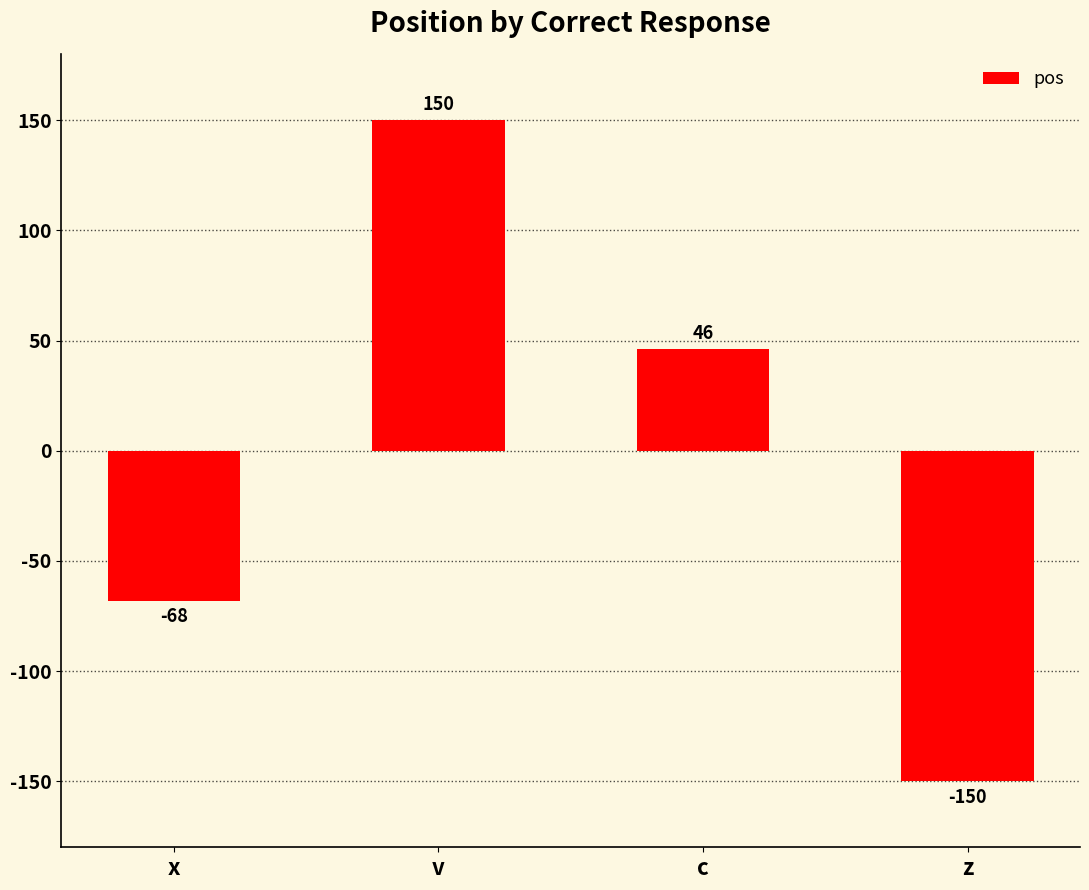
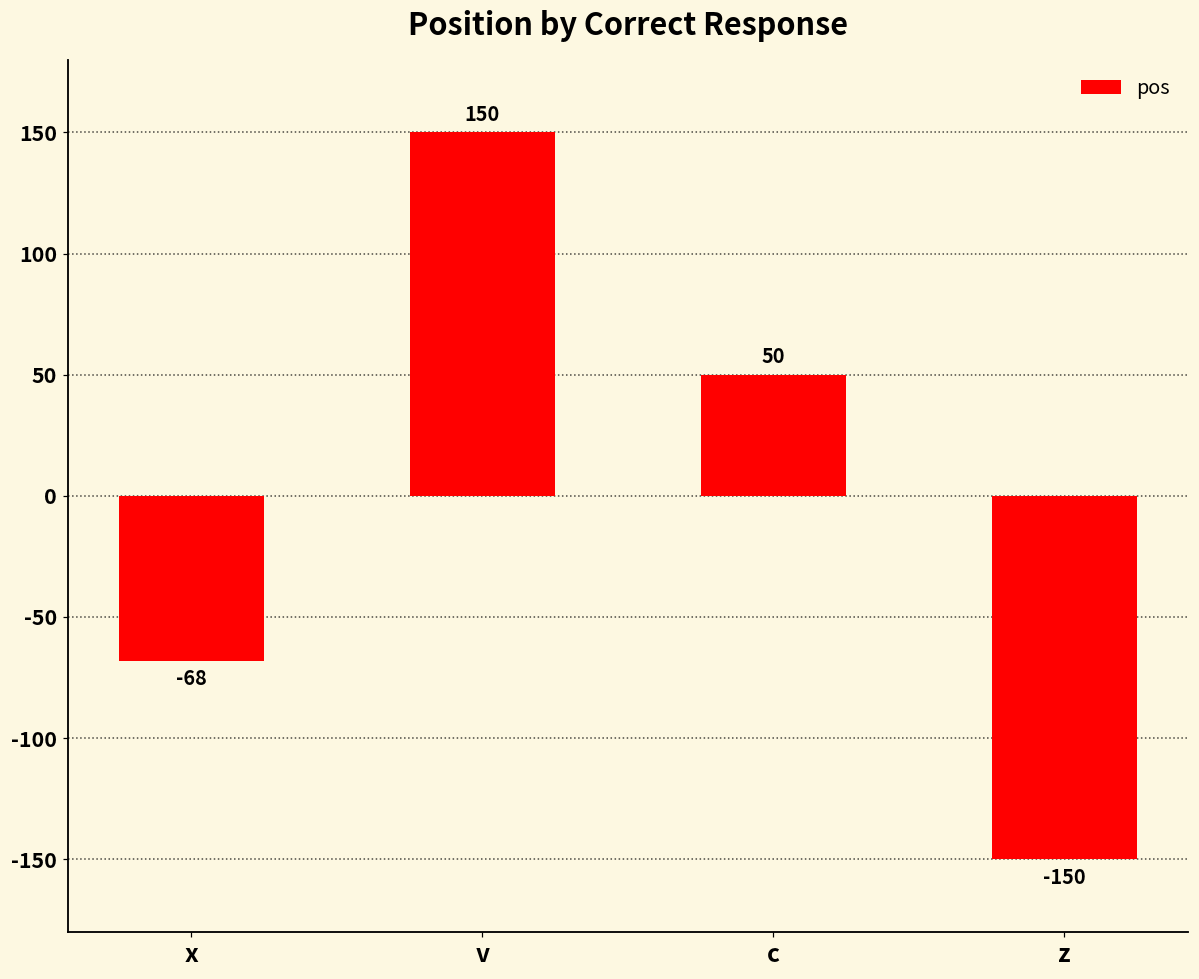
c: 46 -> 50
